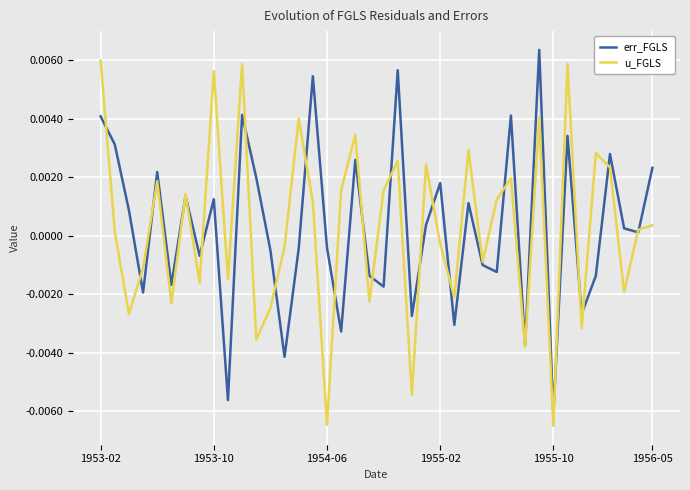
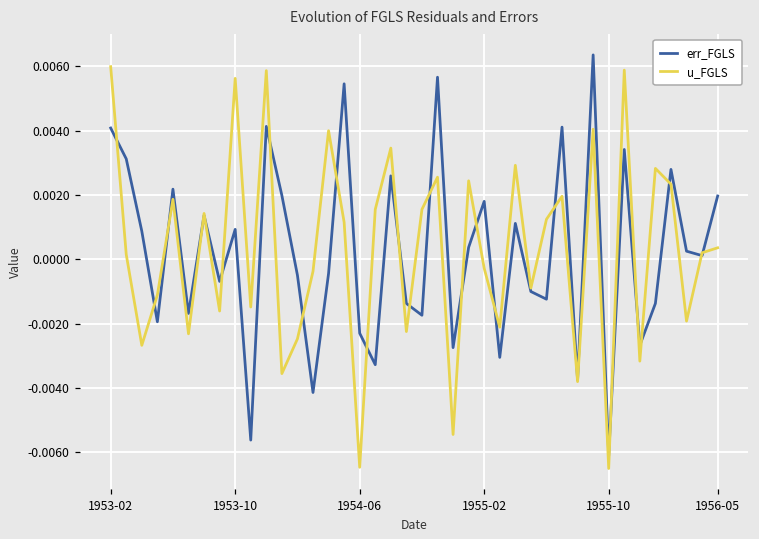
err_FGLS, 1953-10: 0.0013 -> 0.0009
err_FGLS, 1954-06: -0.0004 -> -0.0023
err_FGLS, 1956-05: 0.0023 -> 0.0020
